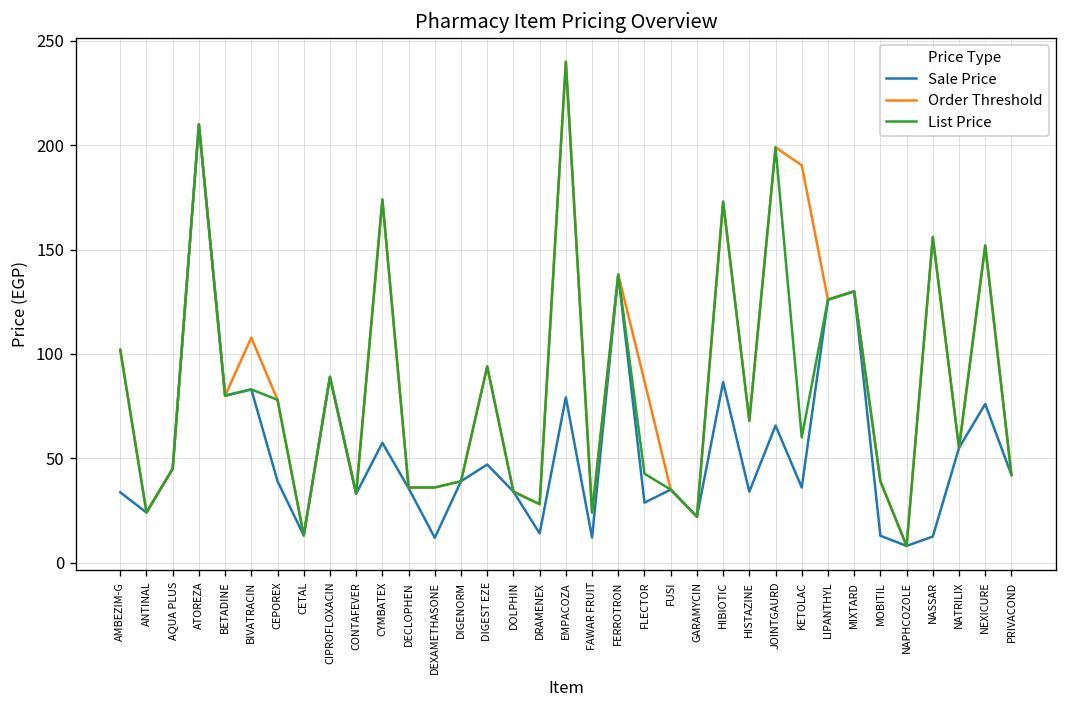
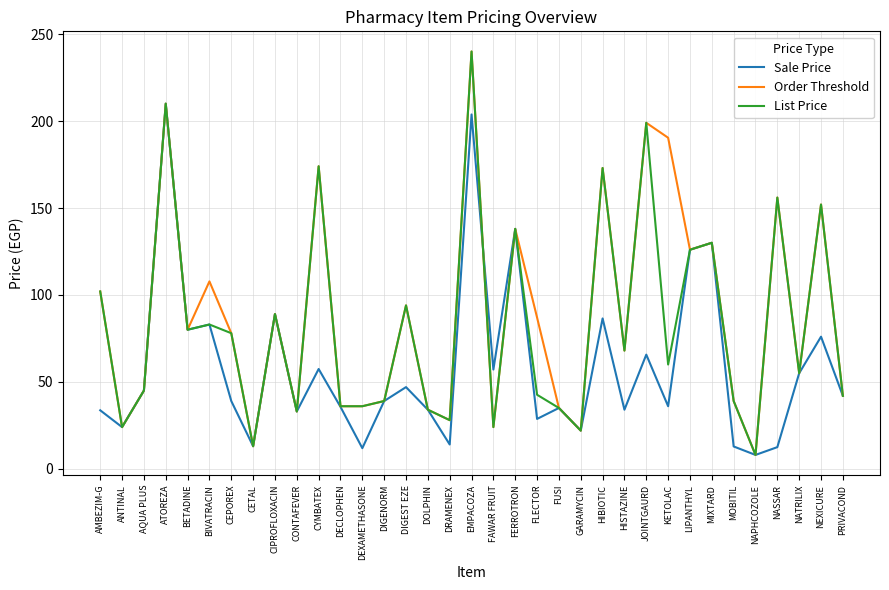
Sale Price, EMPACOZA: 79 -> 204
Sale Price, FAWAR FRUIT: 12 -> 57
